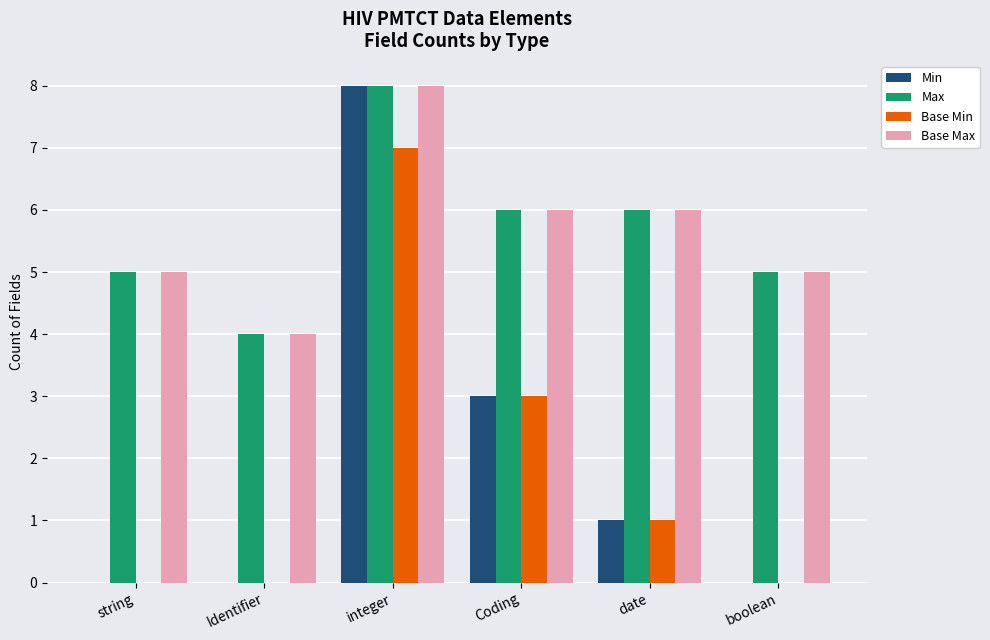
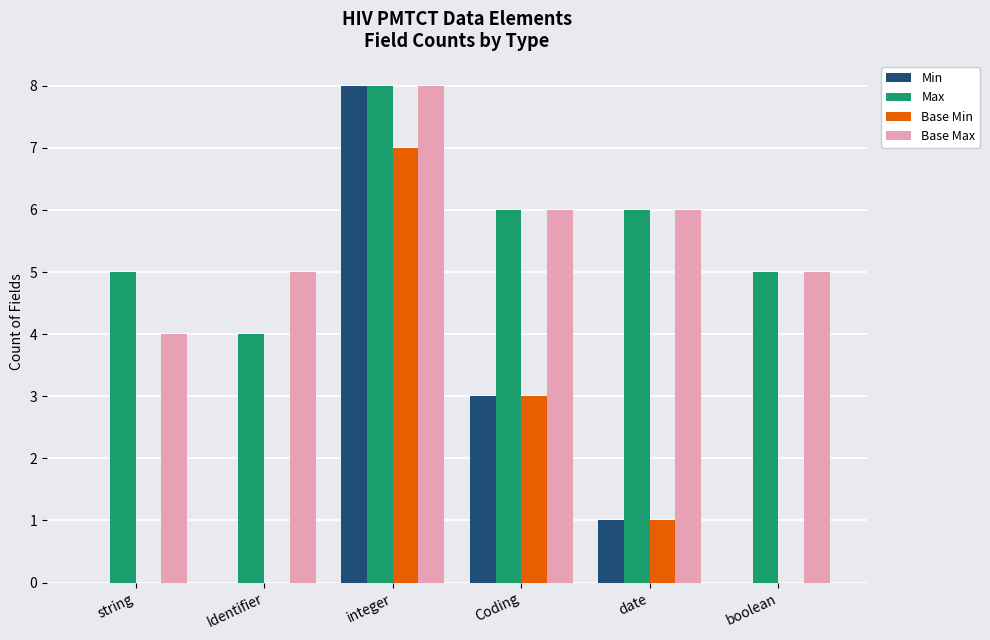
Base Max, string: 5 -> 4
Base Max, Identifier: 4 -> 5
